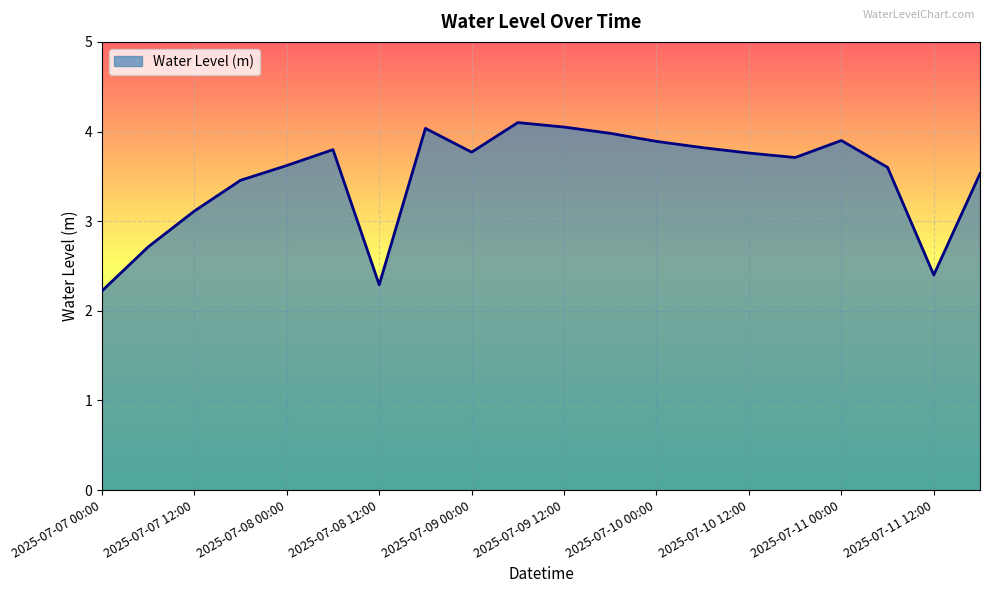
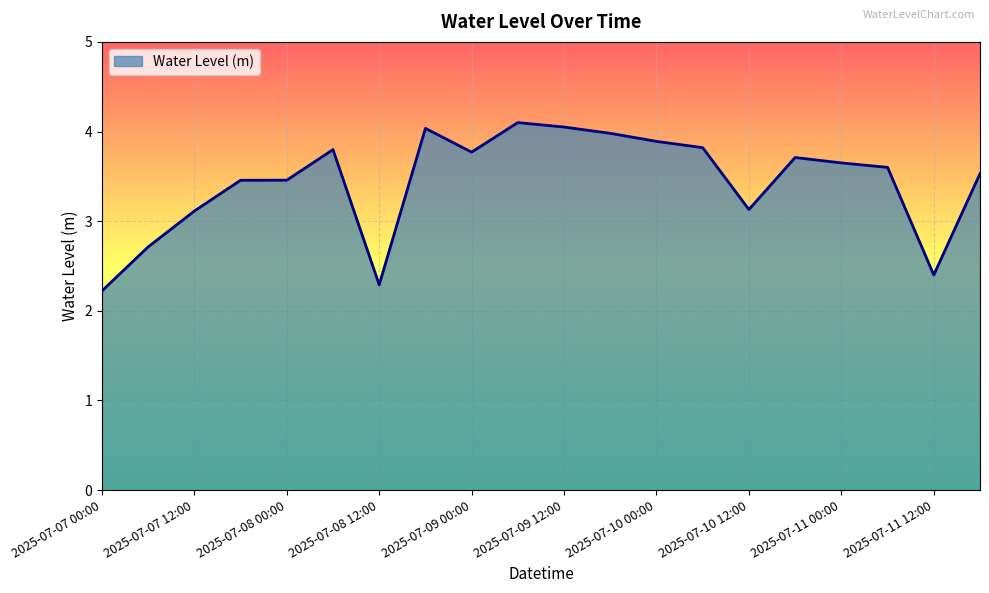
2025-07-08 00:00: 3.6 -> 3.5
2025-07-10 12:00: 3.8 -> 3.1
2025-07-11 00:00: 3.9 -> 3.7
